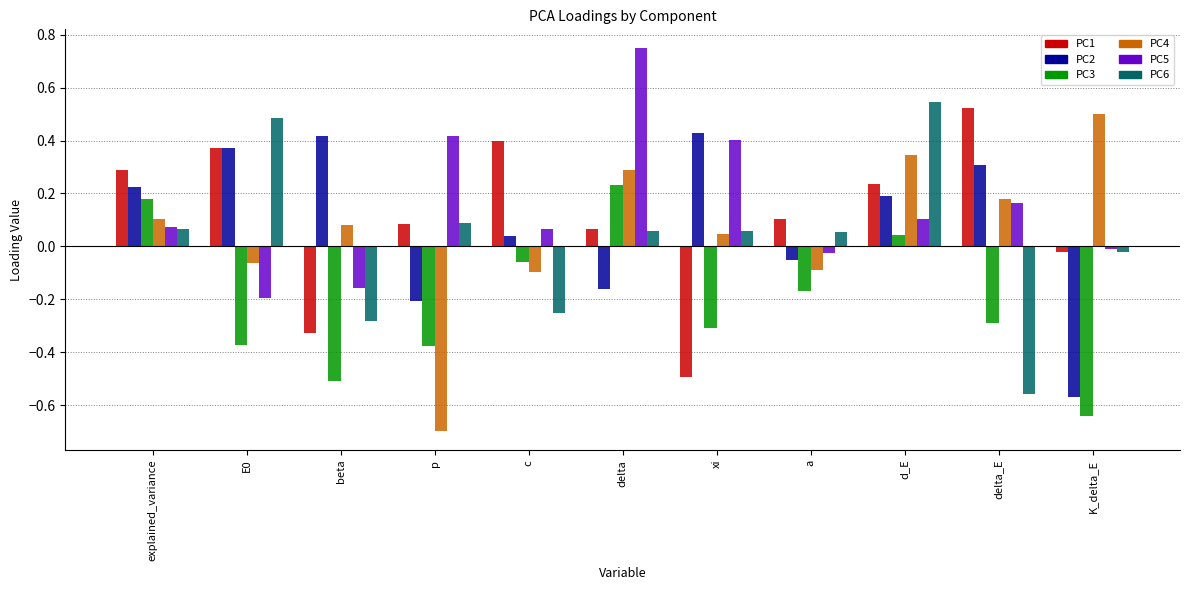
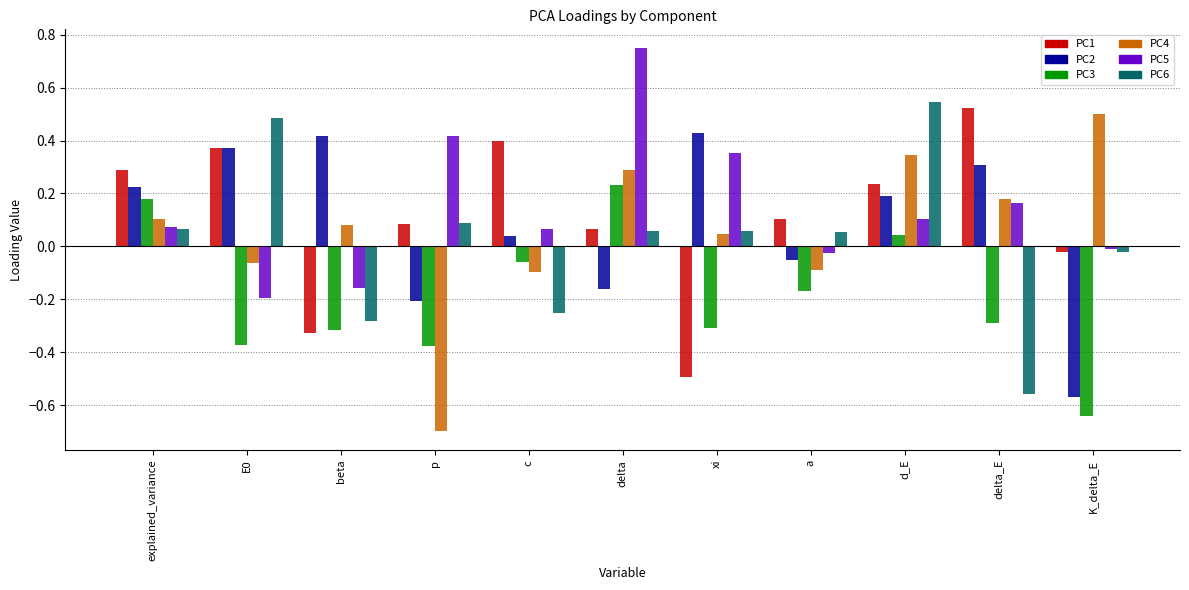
PC3, beta: -0.51 -> -0.32
PC5, xi: 0.40 -> 0.35
